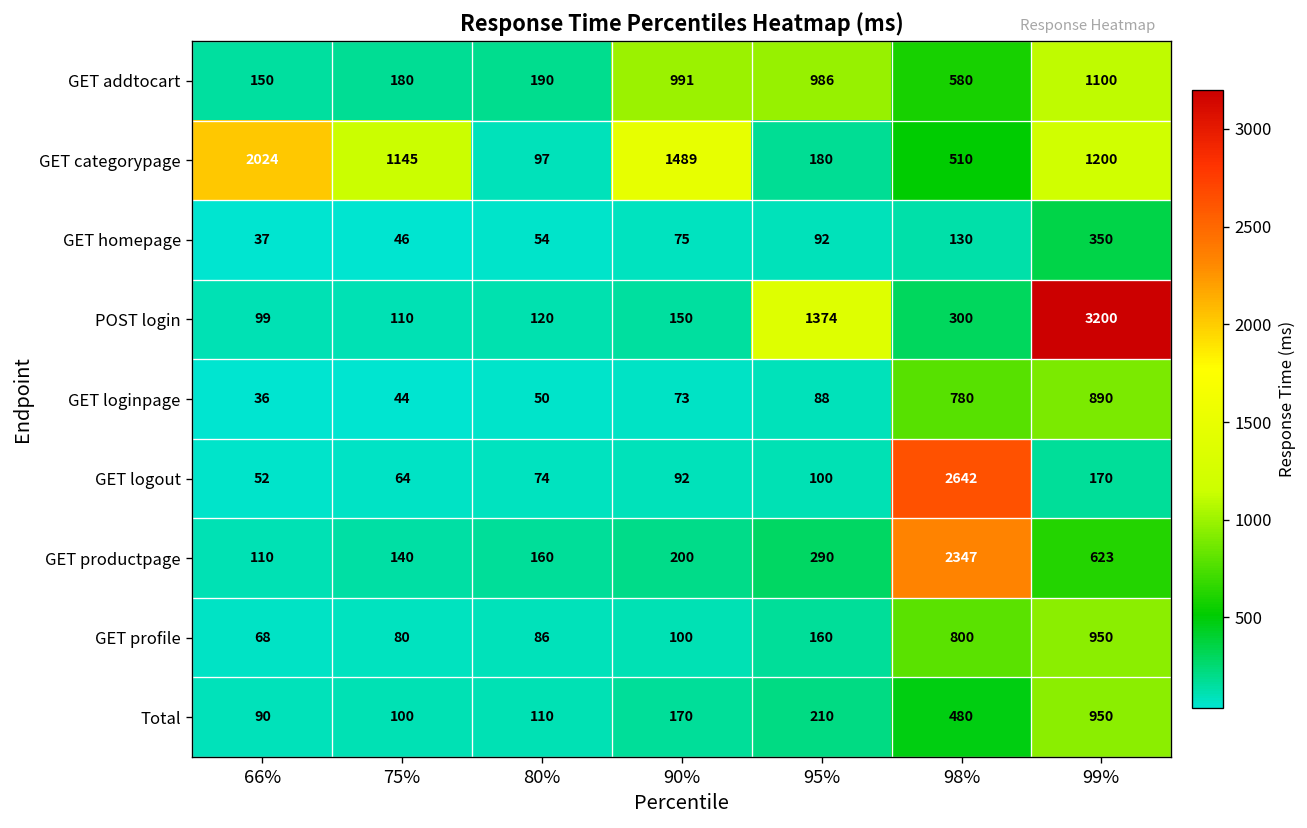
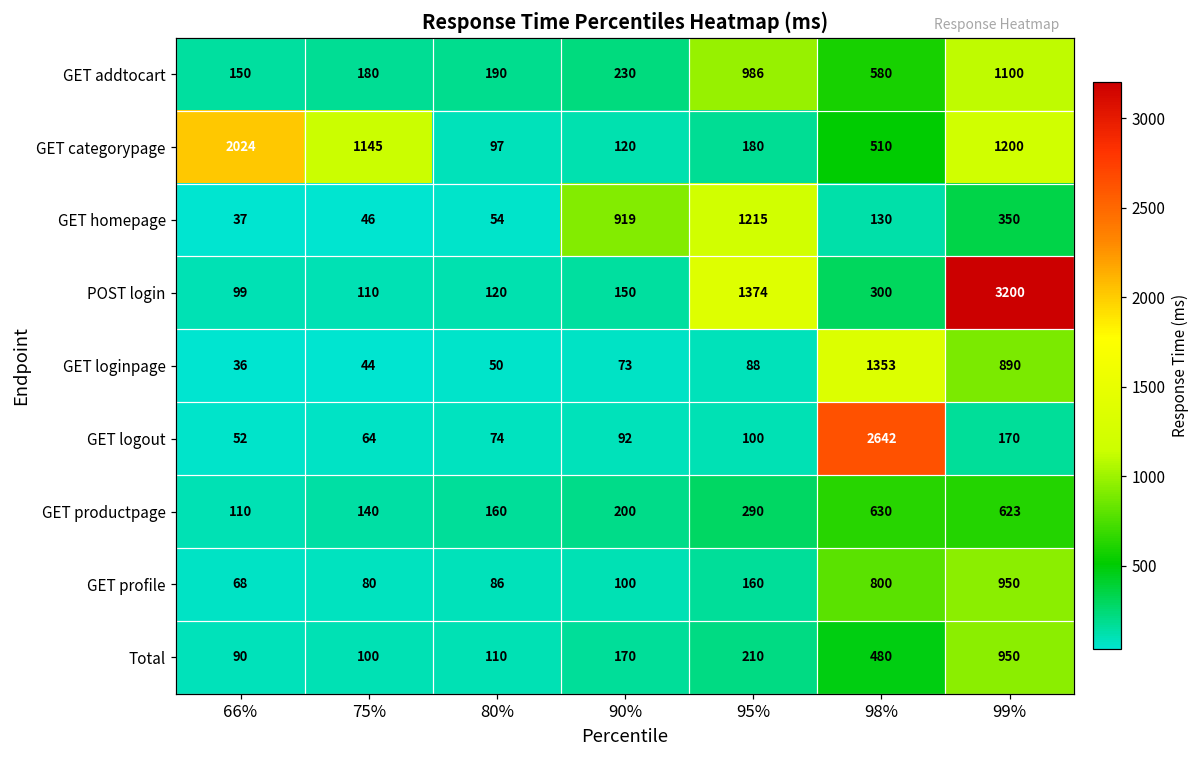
GET addtocart, 90%: 991 -> 230
GET categorypage, 90%: 1489 -> 120
GET homepage, 90%: 75 -> 919
GET homepage, 95%: 92 -> 1215
GET loginpage, 98%: 780 -> 1353
GET productpage, 98%: 2347 -> 630
